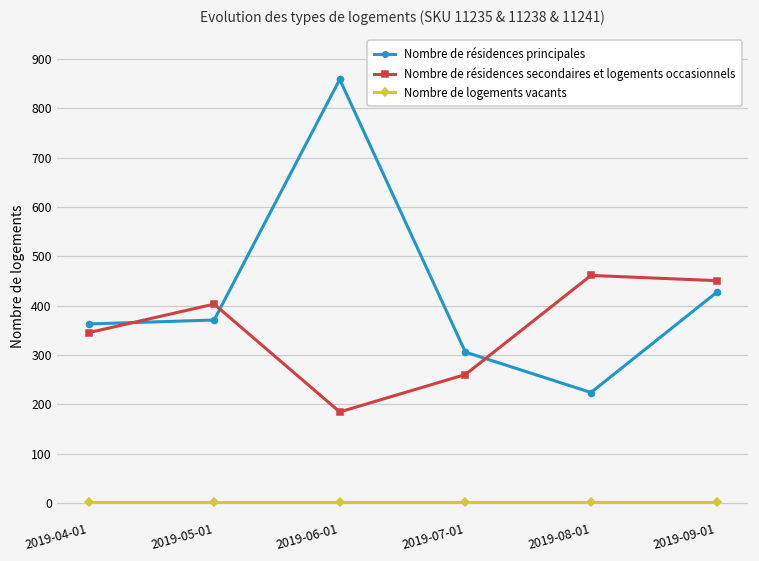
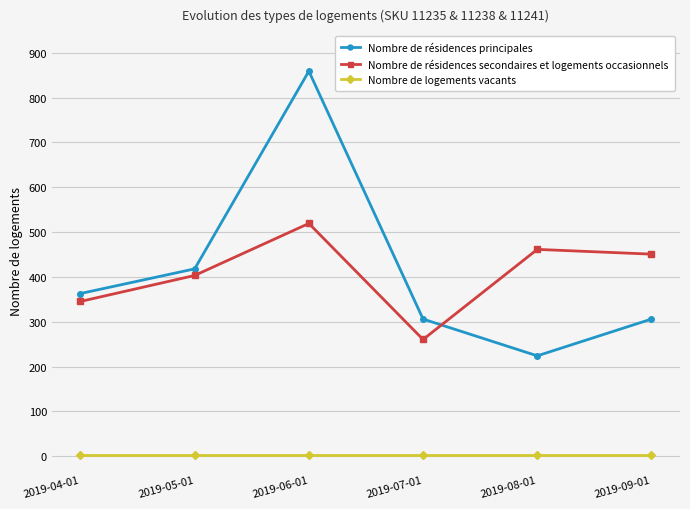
Nombre de résidences principales, 2019-05-01: 370 -> 420
Nombre de résidences secondaires et logements occasionnels, 2019-06-01: 180 -> 520
Nombre de résidences principales, 2019-09-01: 430 -> 310
